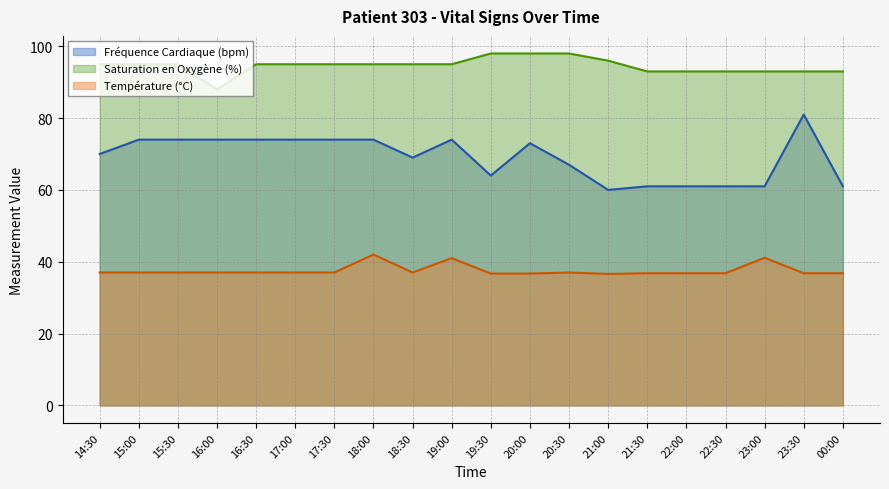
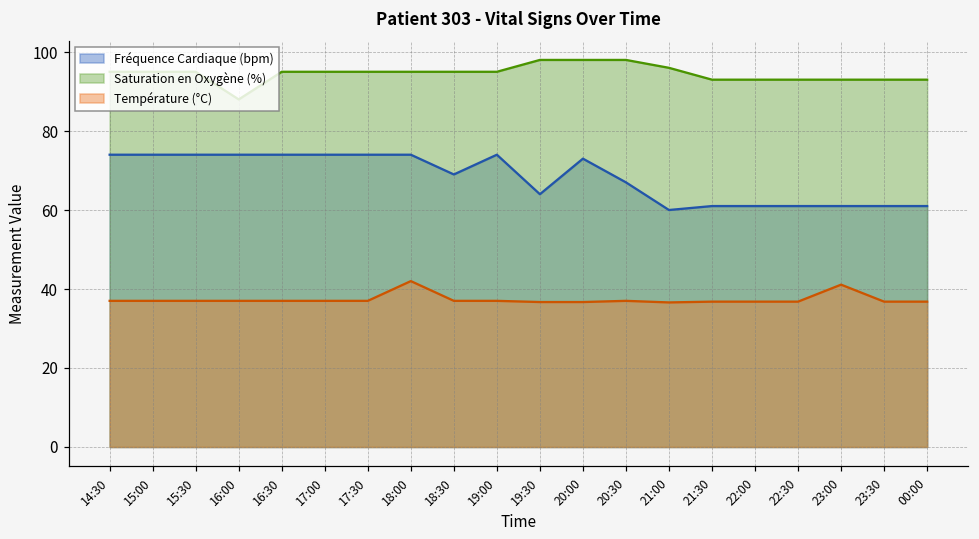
Fréquence Cardiaque (bpm), 14:30: 70 -> 74
Température (°C), 19:00: 41 -> 37
Fréquence Cardiaque (bpm), 23:30: 81 -> 61
